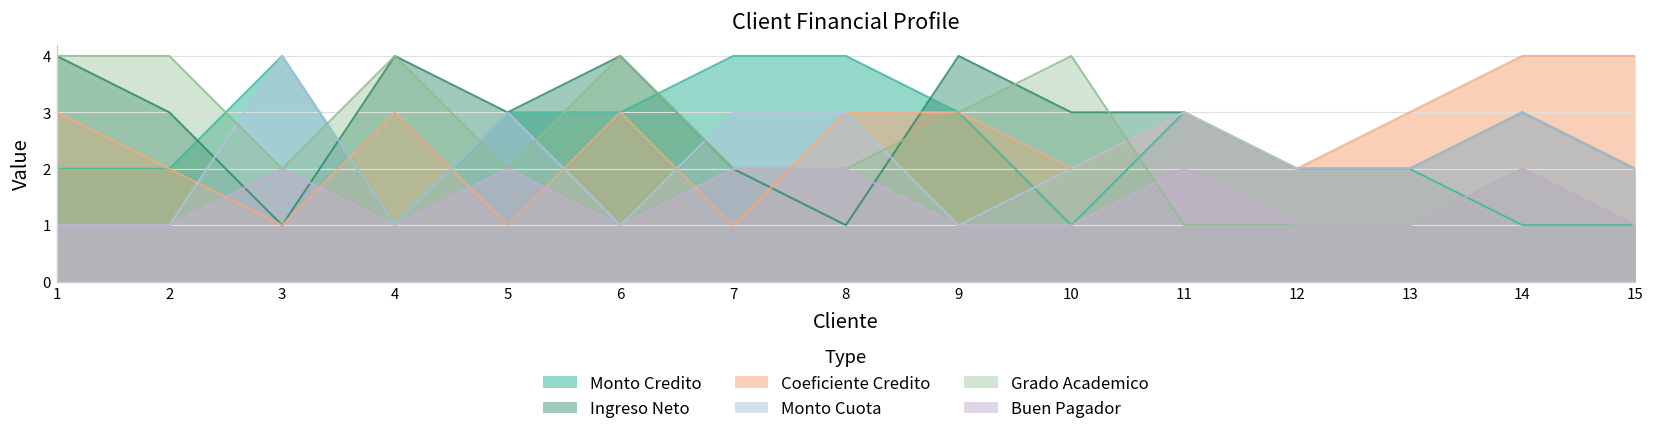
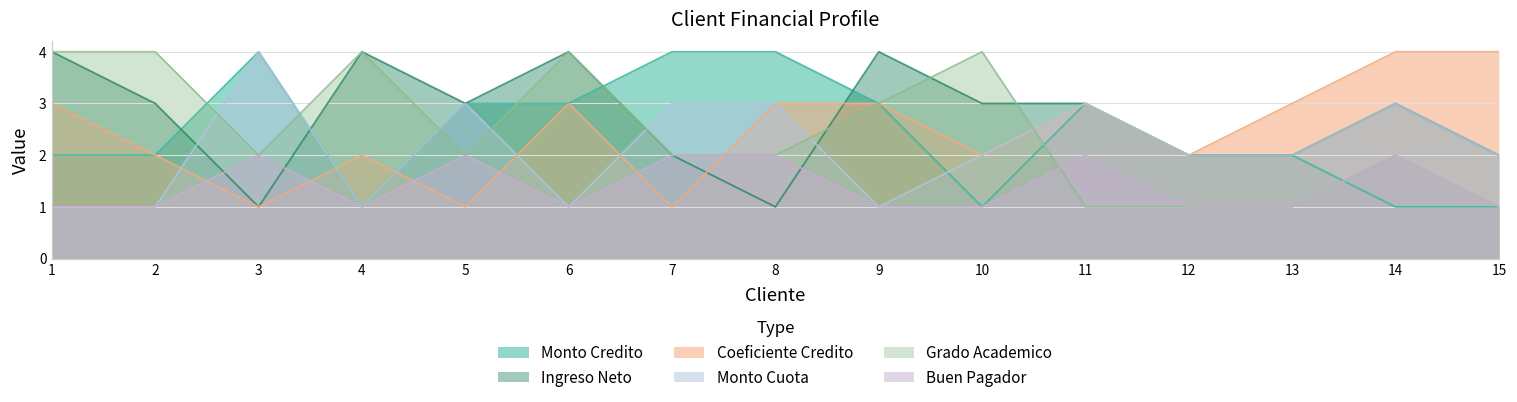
Coeficiente Credito, 4: 3 -> 2
